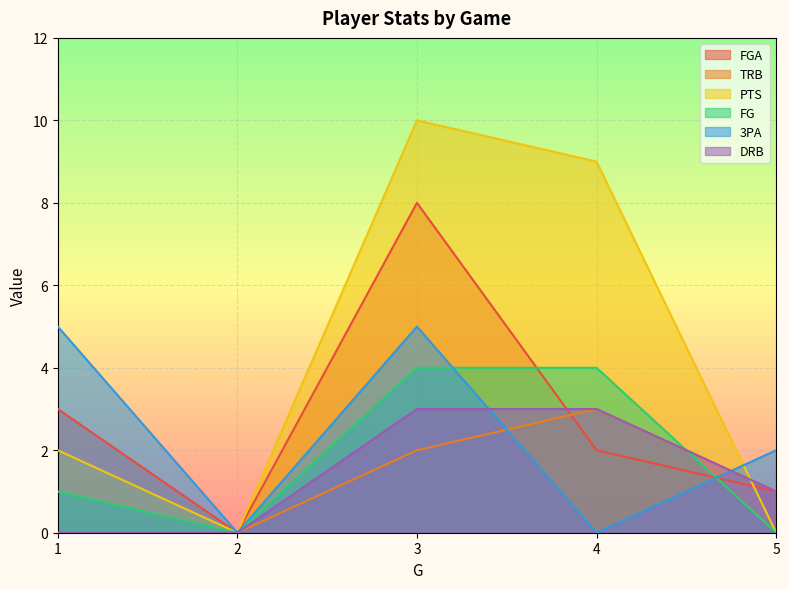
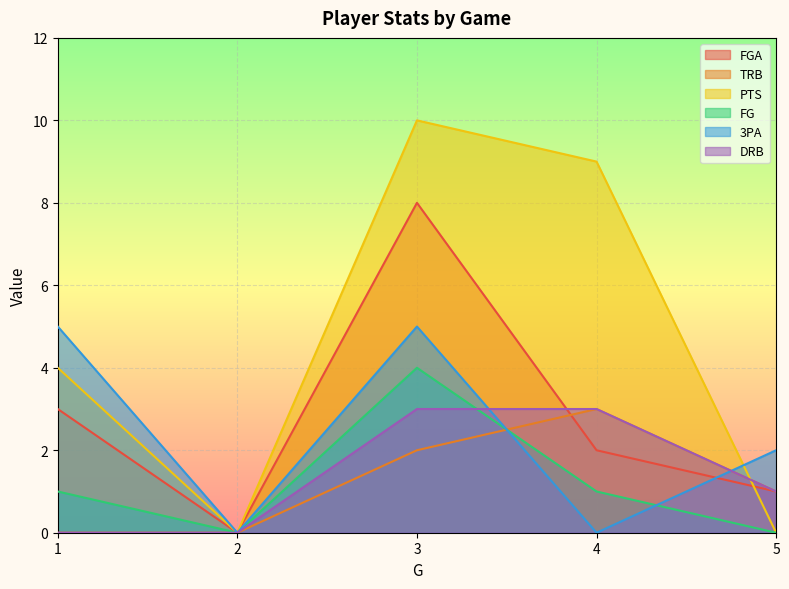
PTS, 1: 2 -> 4
FG, 4: 4 -> 1
